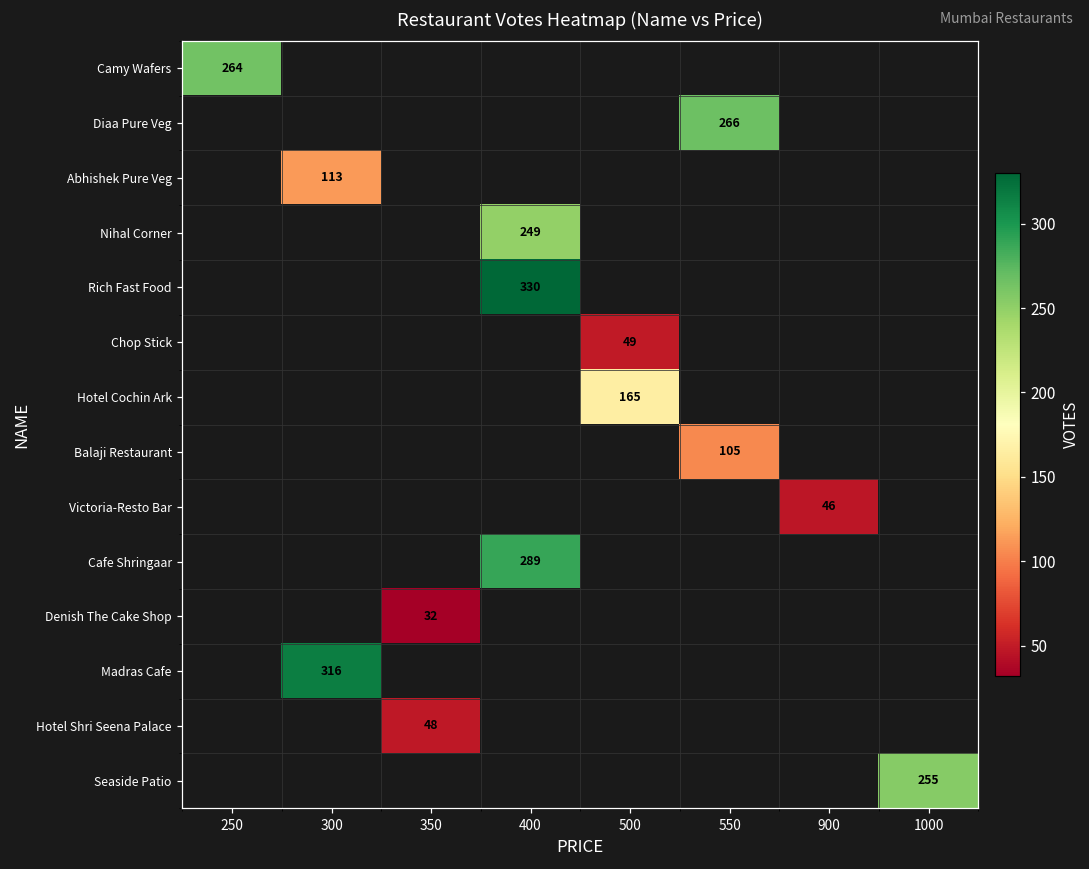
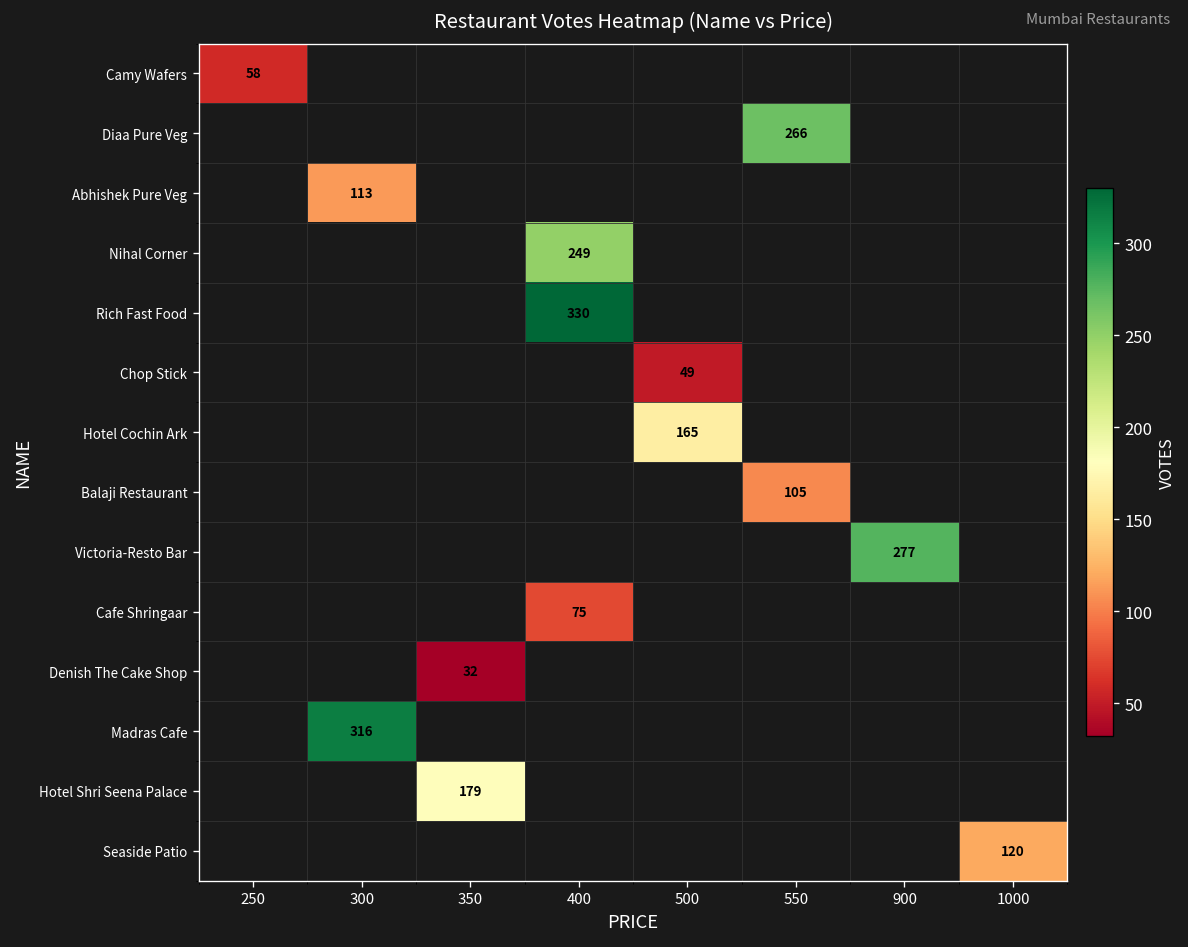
Camy Wafers, 250: 264 -> 58
Victoria-Resto Bar, 900: 46 -> 277
Cafe Shringaar, 400: 289 -> 75
Hotel Shri Seena Palace, 350: 48 -> 179
Seaside Patio, 1000: 255 -> 120
